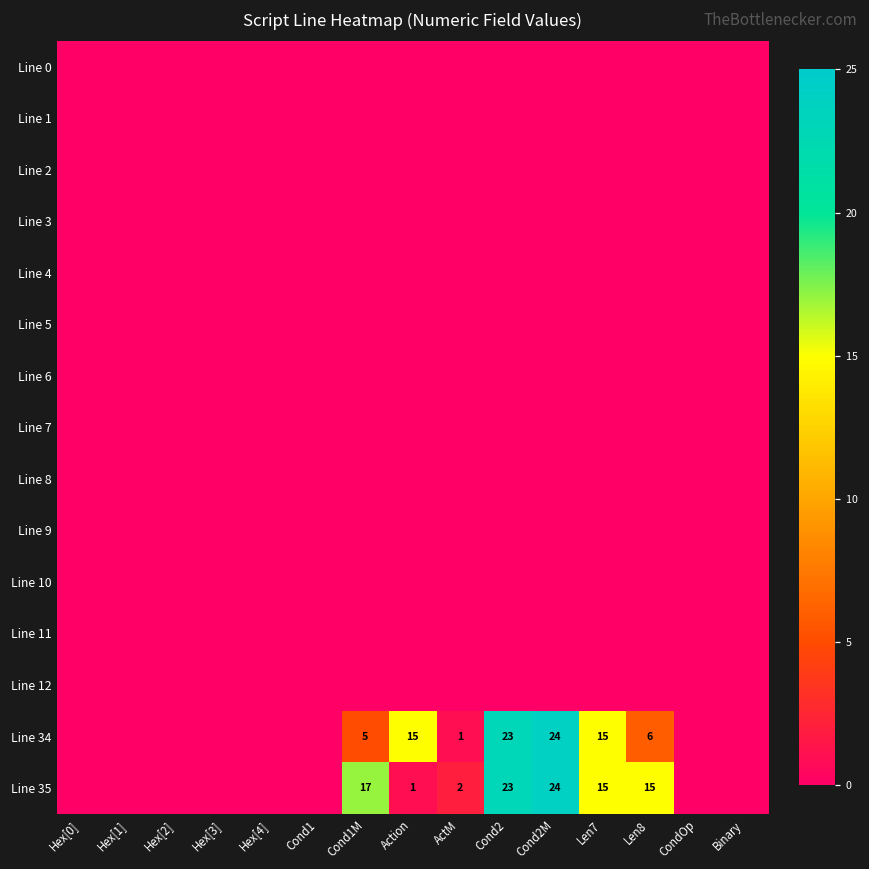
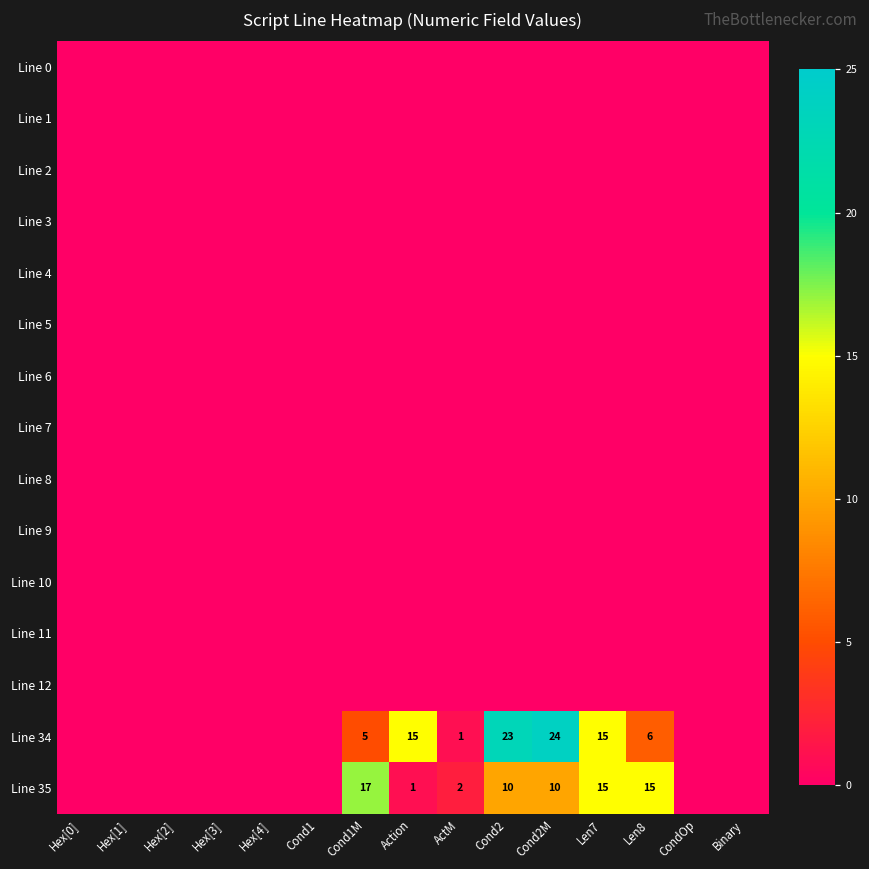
Line 35, Cond2: 23 -> 10
Line 35, Cond2M: 24 -> 10
